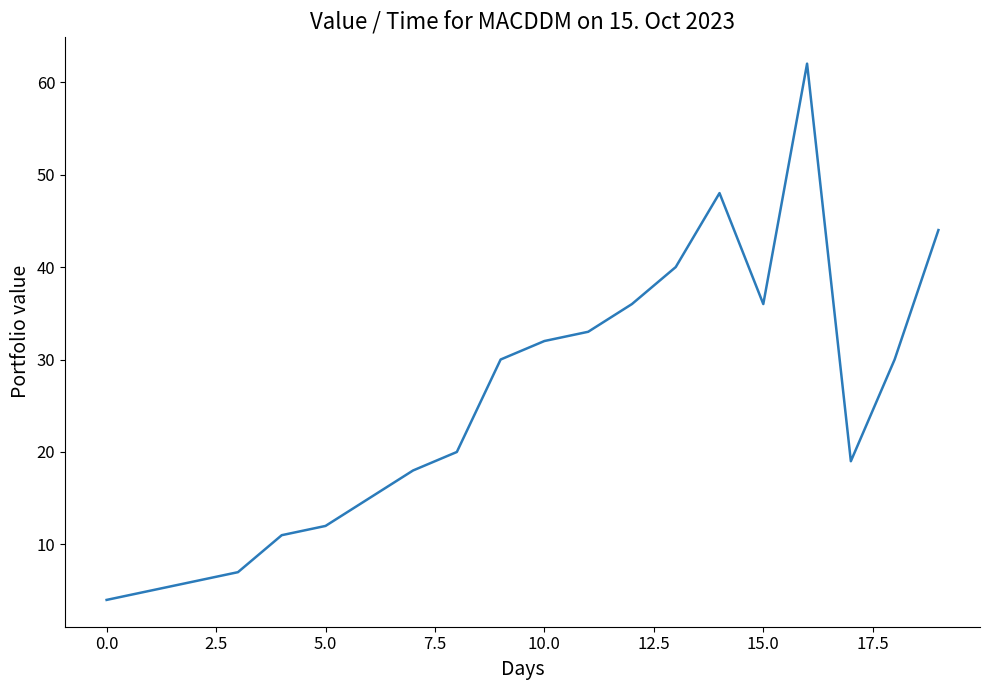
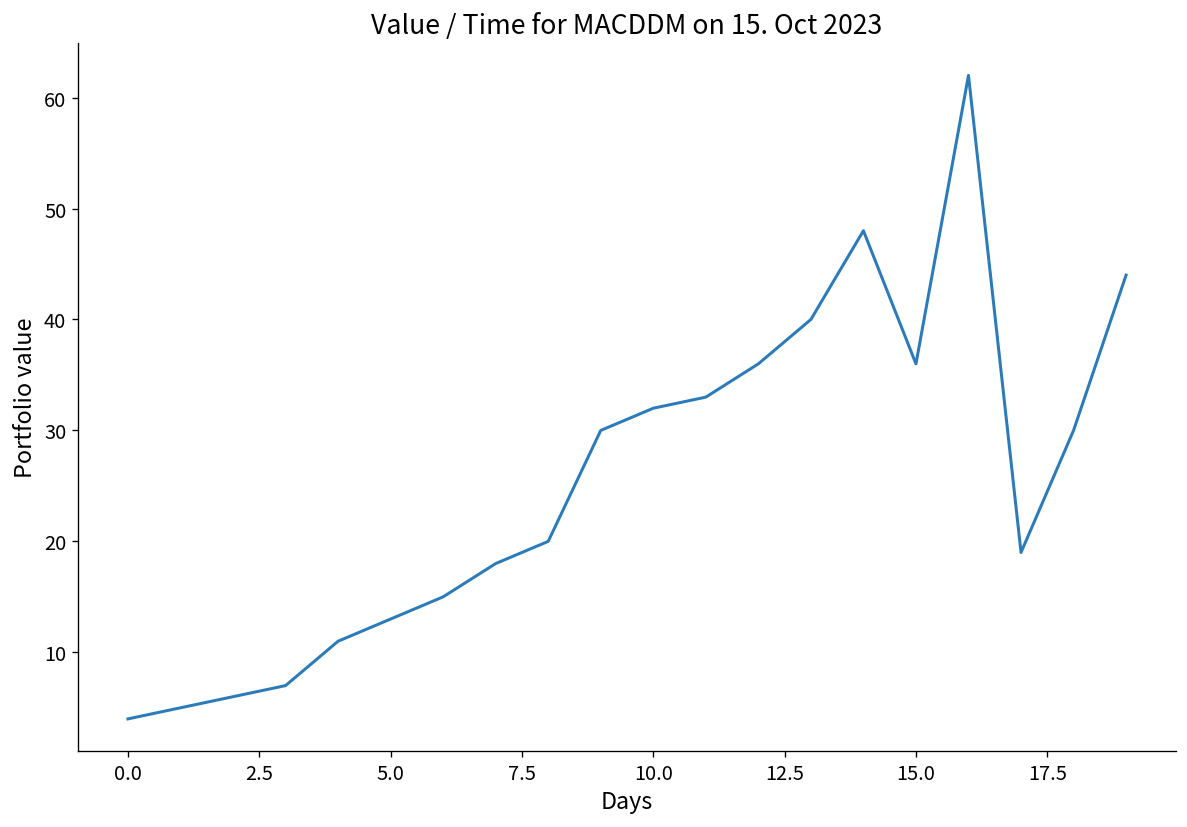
5.0: 12 -> 13
